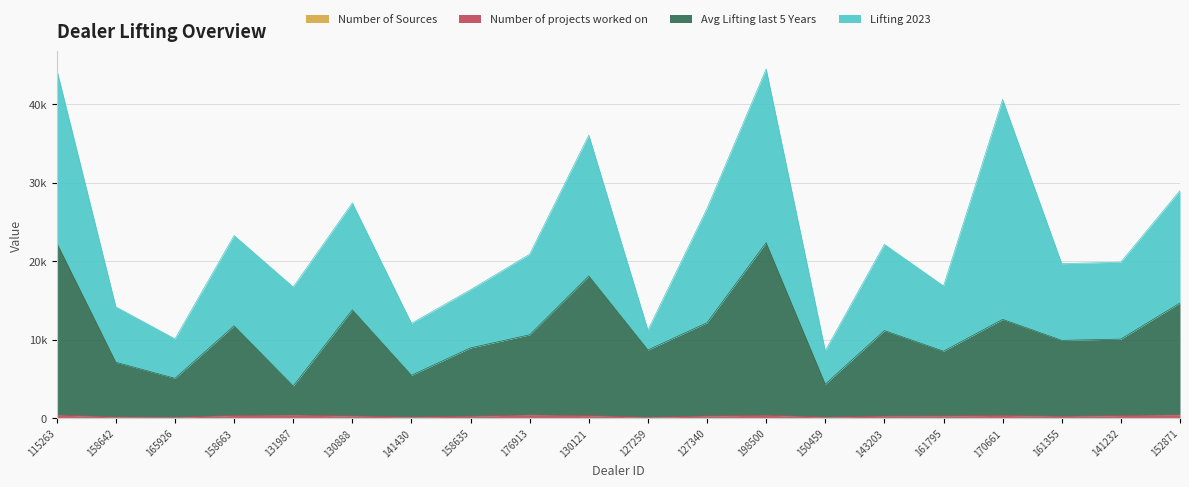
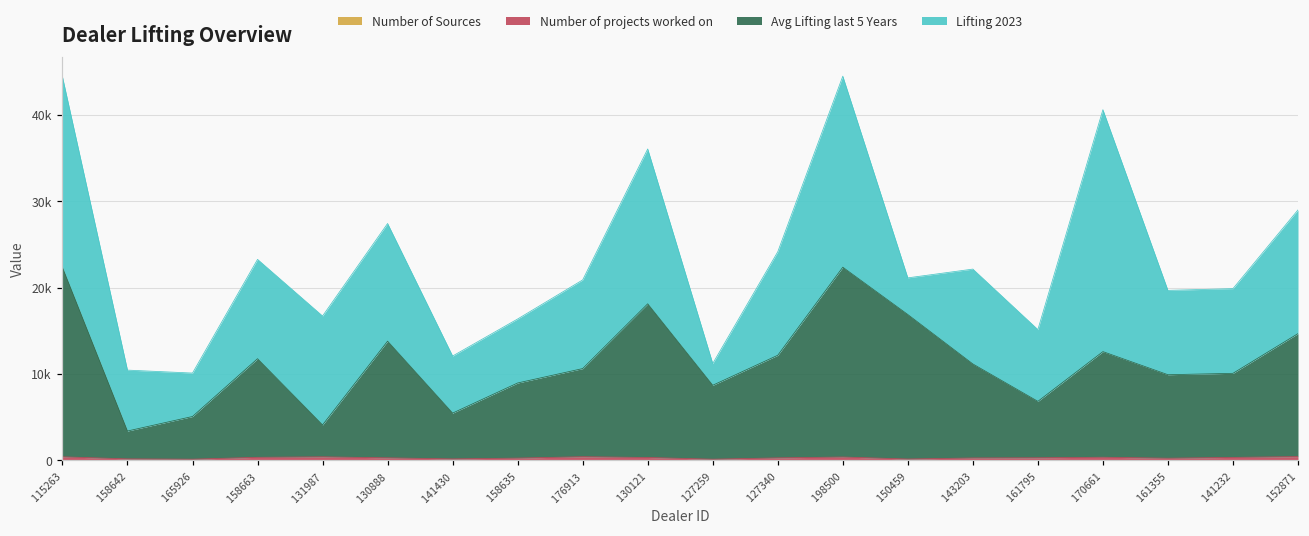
Avg Lifting last 5 Years, 158642: 7000 -> 3000
Lifting 2023, 127340: 15000 -> 12000
Avg Lifting last 5 Years, 150459: 4000 -> 17000
Avg Lifting last 5 Years, 161795: 8000 -> 7000
